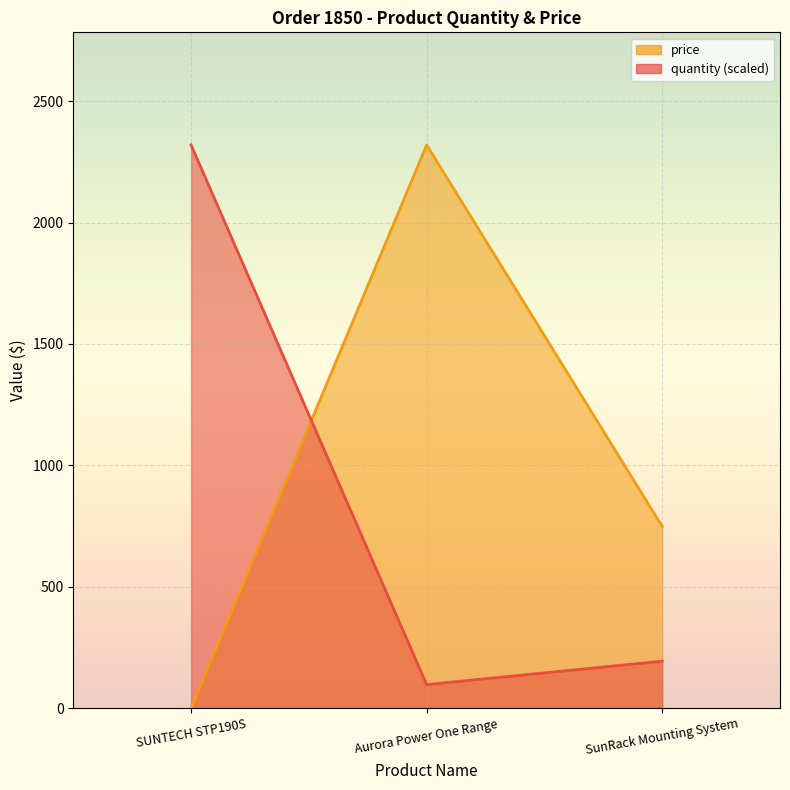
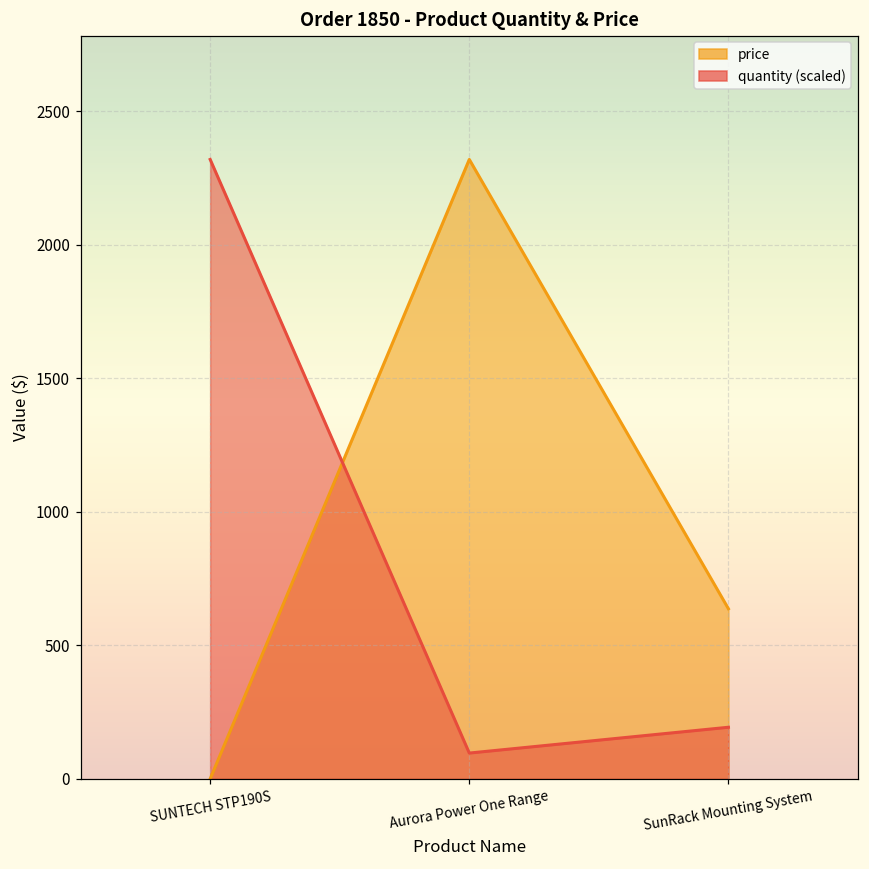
price, SunRack Mounting System: 750 -> 640
